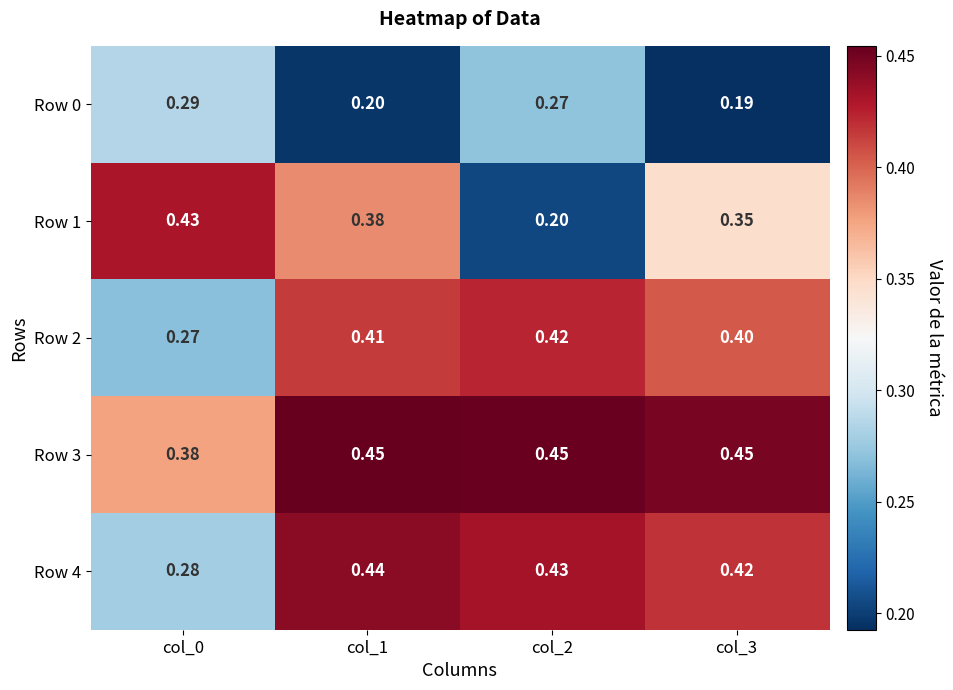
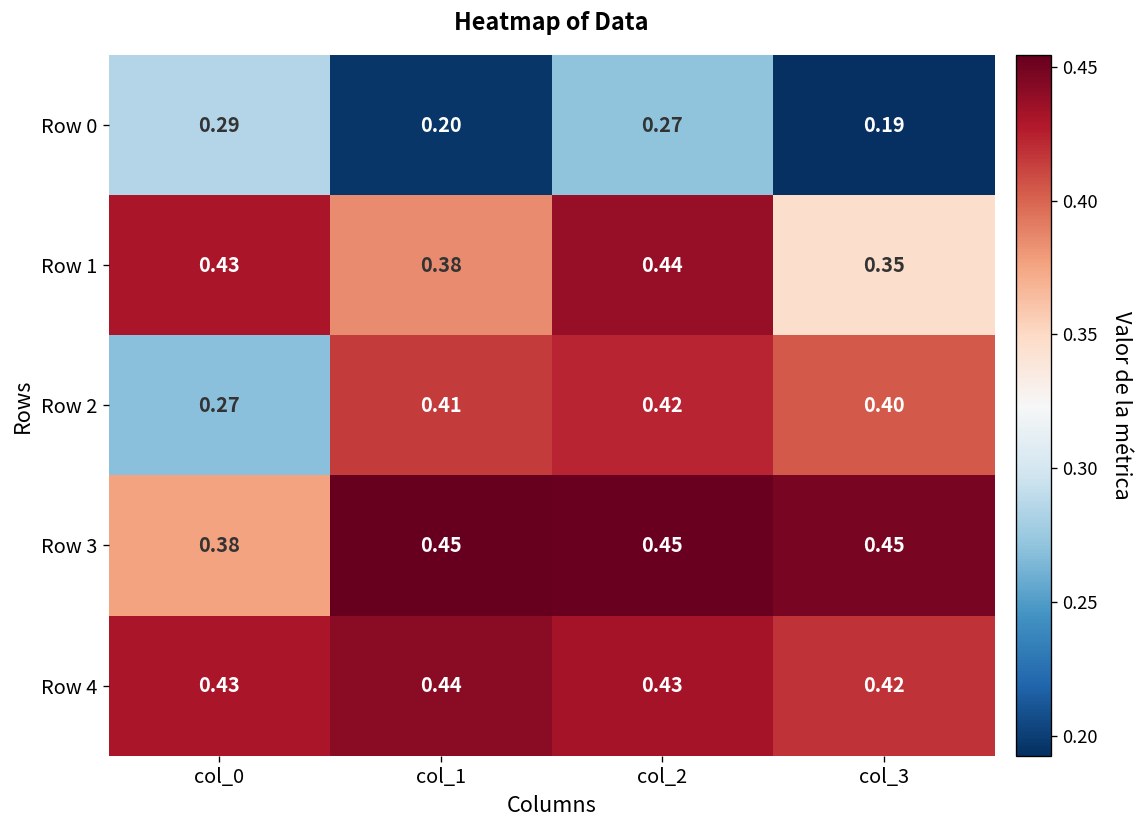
Row 1, col_2: 0.20 -> 0.44
Row 4, col_0: 0.28 -> 0.43
